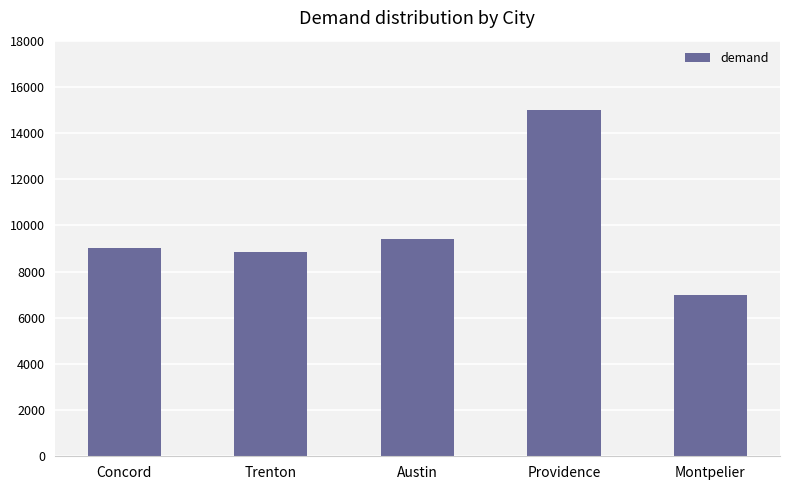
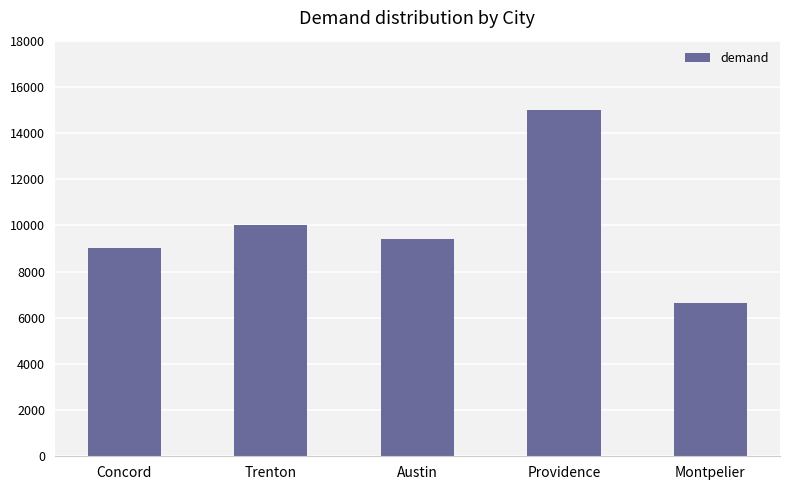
Trenton: 8900 -> 10000
Montpelier: 7000 -> 6600
